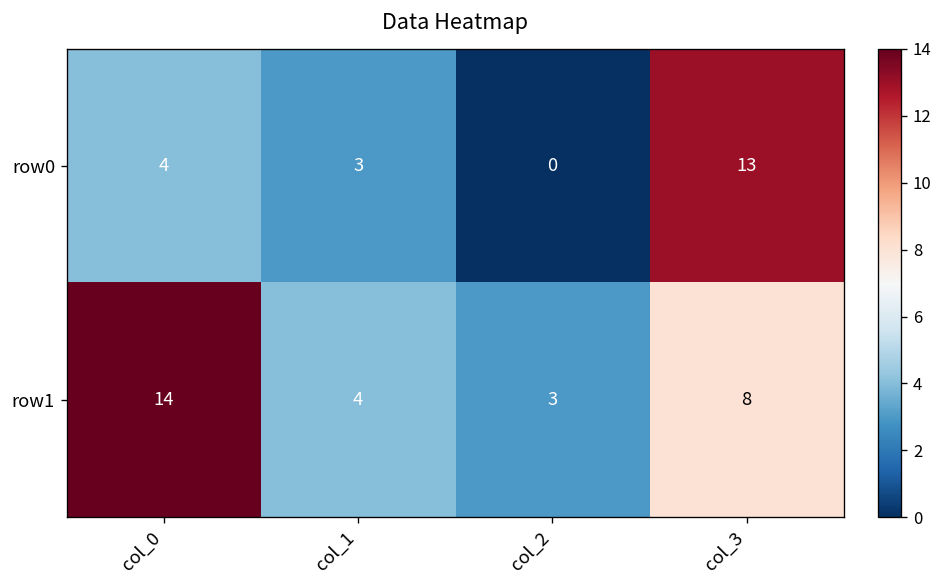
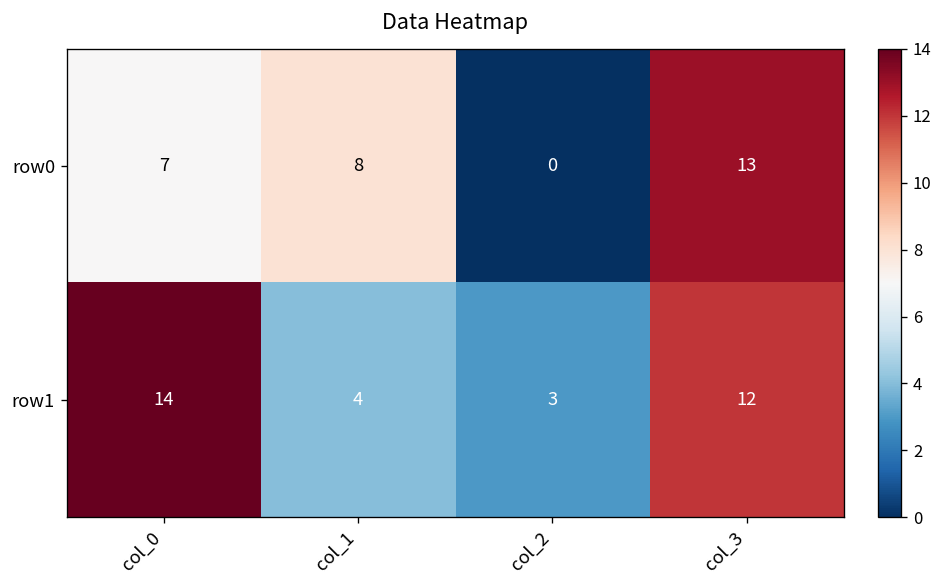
row0, col_0: 4 -> 7
row0, col_1: 3 -> 8
row1, col_3: 8 -> 12
